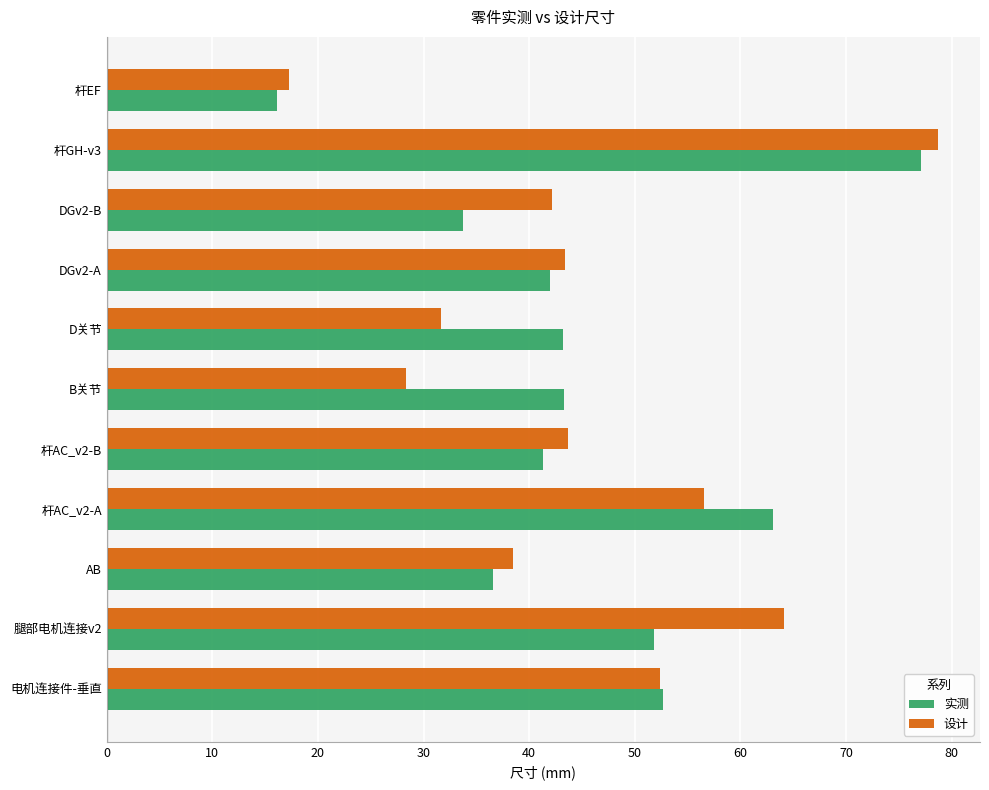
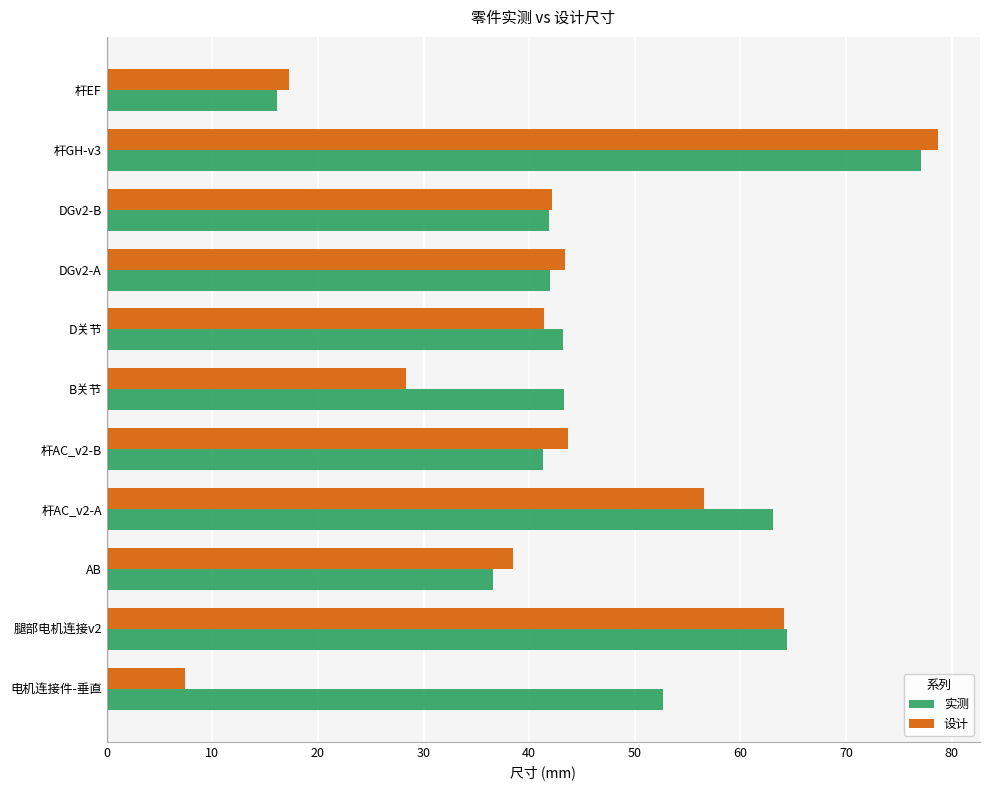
实测, DGv2-B: 33.7 -> 41.9
设计, D关节: 31.7 -> 41.5
实测, 腿部电机连接v2: 51.8 -> 64.4
设计, 电机连接件-垂直: 52.4 -> 7.5
